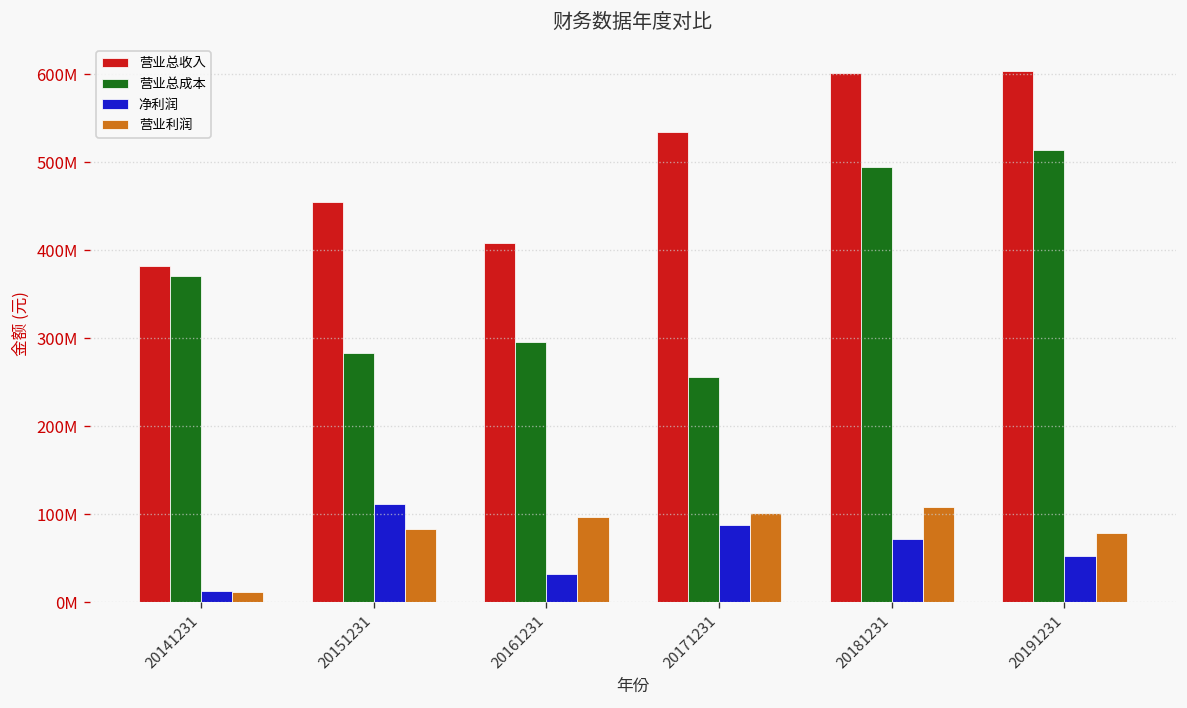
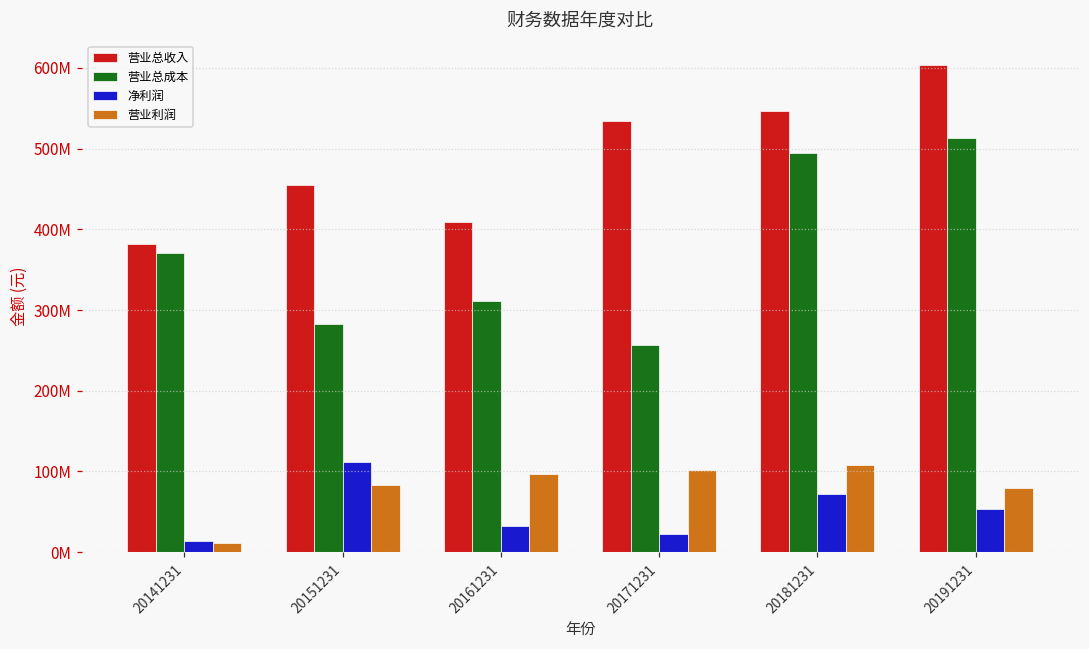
营业总成本, 20161231: 300000000 -> 310000000
净利润, 20171231: 90000000 -> 20000000
营业总收入, 20181231: 600000000 -> 550000000
